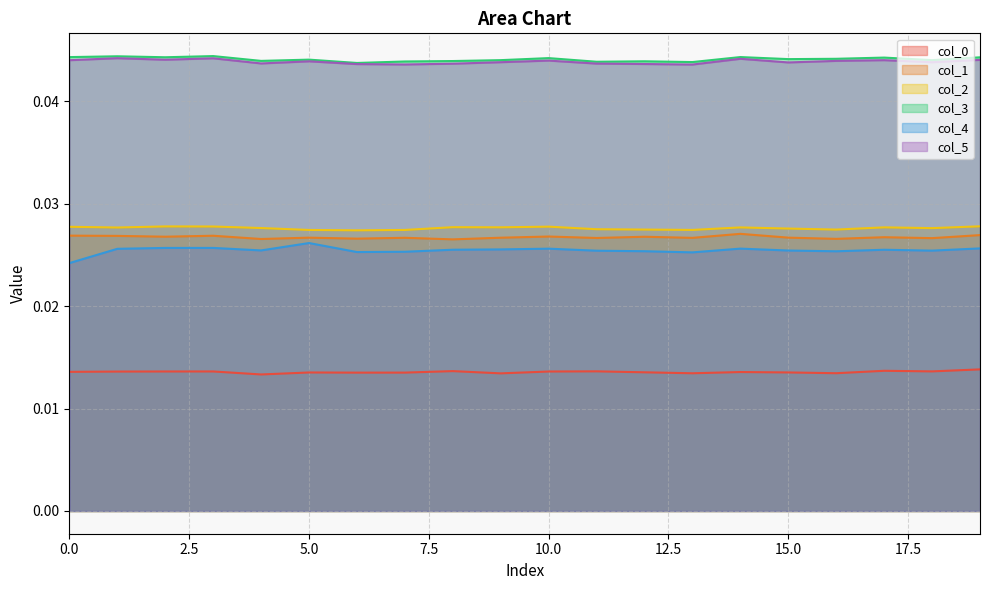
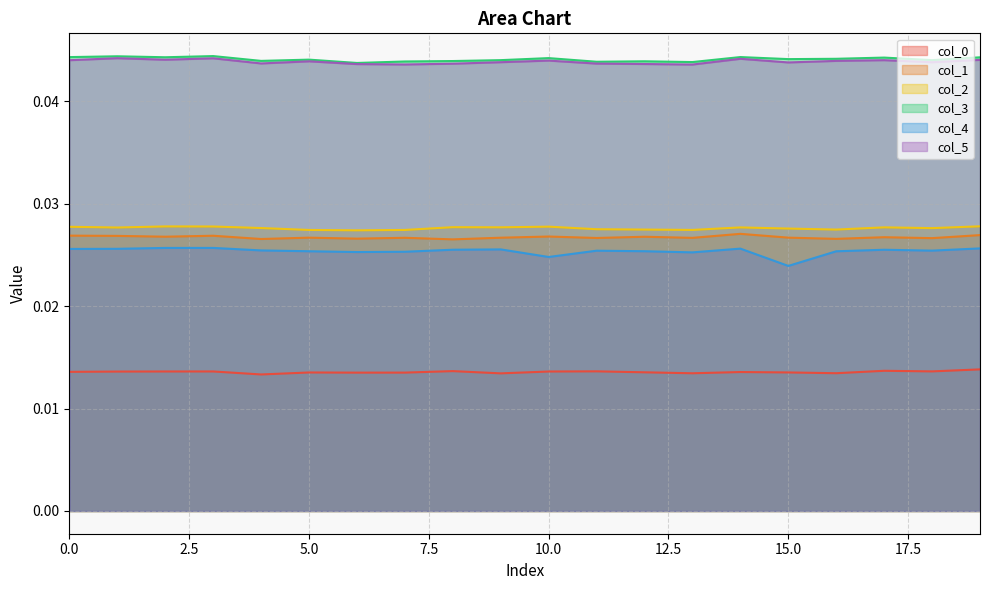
col_4, 0.0: 0.0242 -> 0.0256
col_4, 5.0: 0.0261 -> 0.0253
col_4, 10.0: 0.0256 -> 0.0248
col_4, 15.0: 0.0254 -> 0.0239
